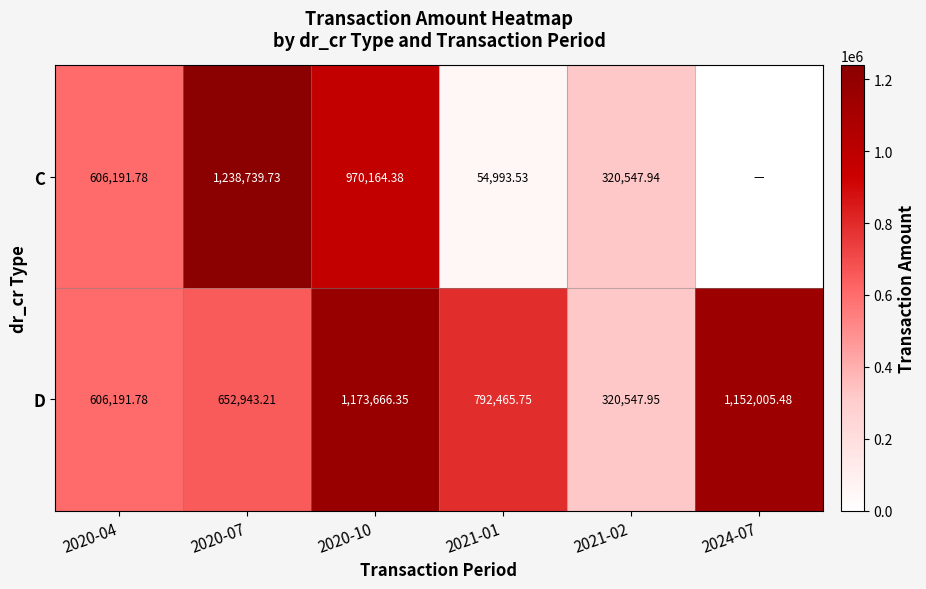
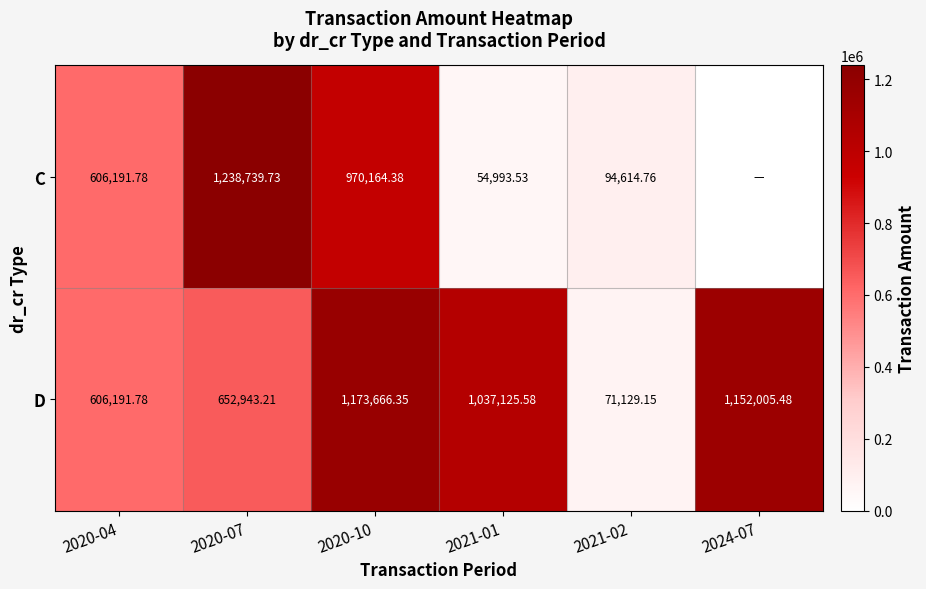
C, 2021-02: 320,547.94 -> 94,614.76
D, 2021-01: 792,465.75 -> 1,037,125.58
D, 2021-02: 320,547.95 -> 71,129.15
